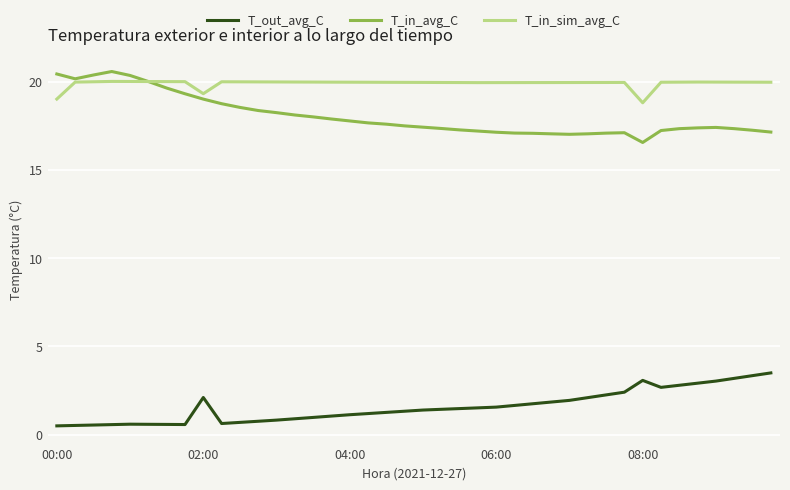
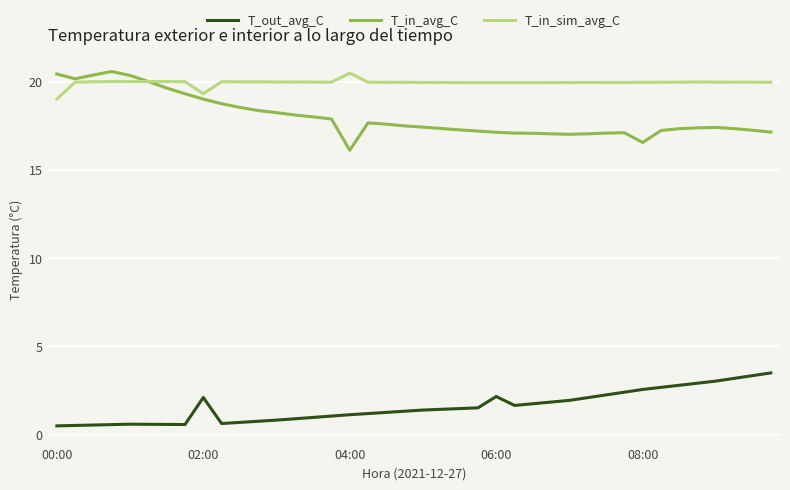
T_in_avg_C, 04:00: 17.8 -> 16.1
T_in_sim_avg_C, 04:00: 20.0 -> 20.5
T_out_avg_C, 06:00: 1.6 -> 2.2
T_out_avg_C, 08:00: 3.1 -> 2.6
T_in_sim_avg_C, 08:00: 18.8 -> 20.0
